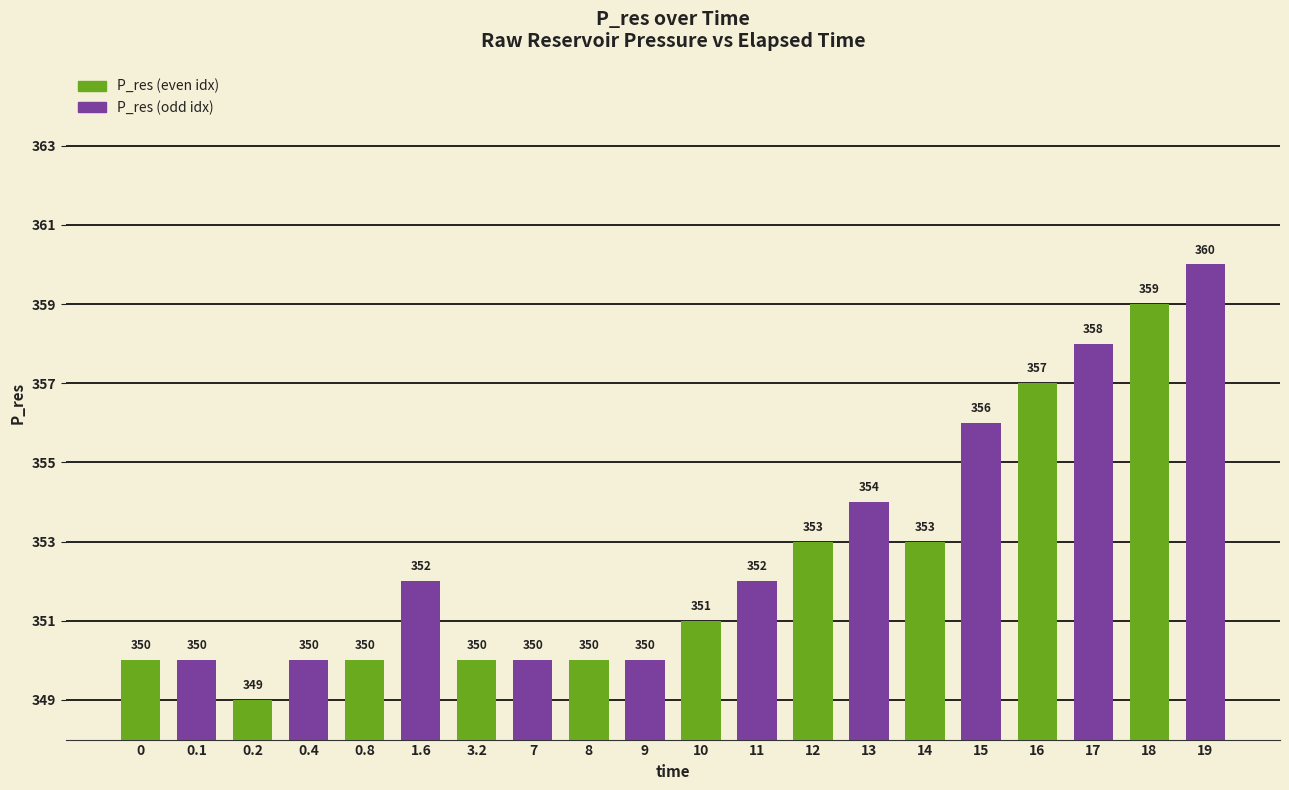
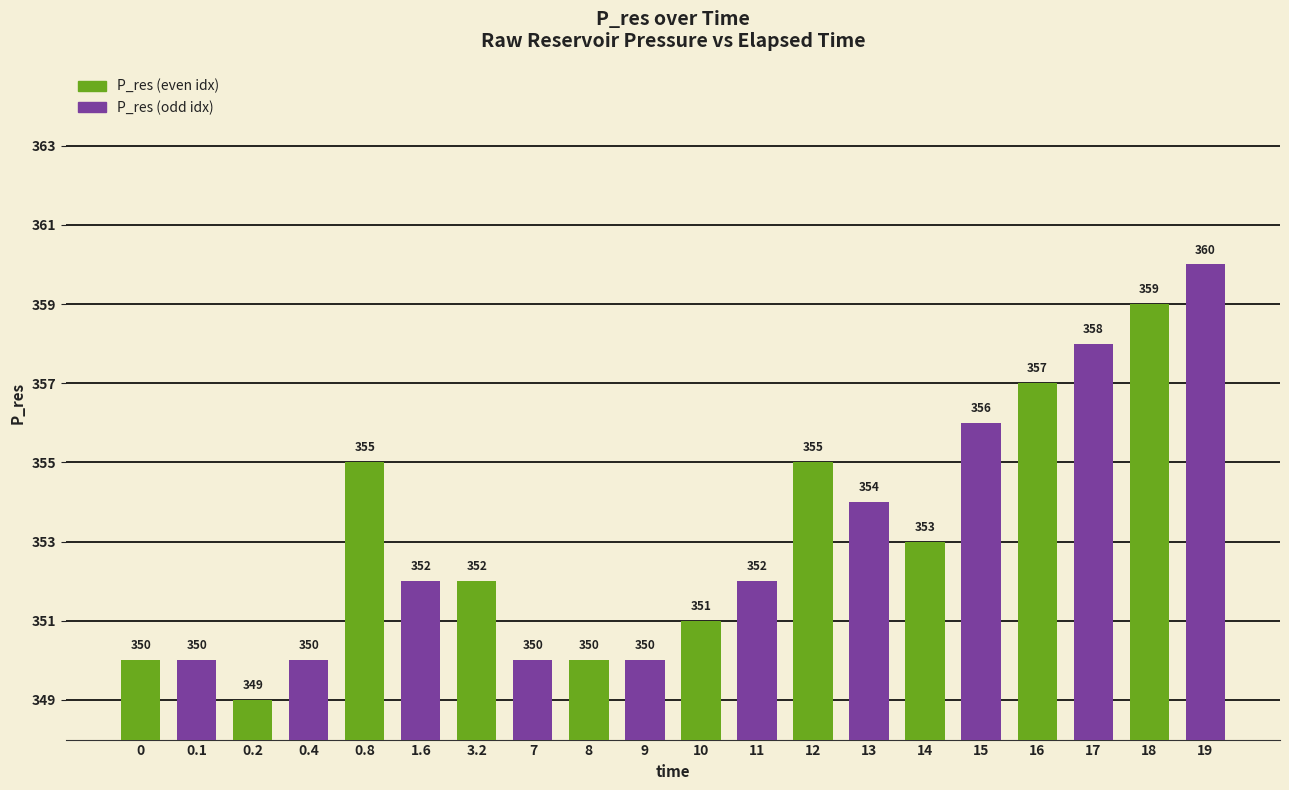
0.8: 350 -> 355
3.2: 350 -> 352
12: 353 -> 355
